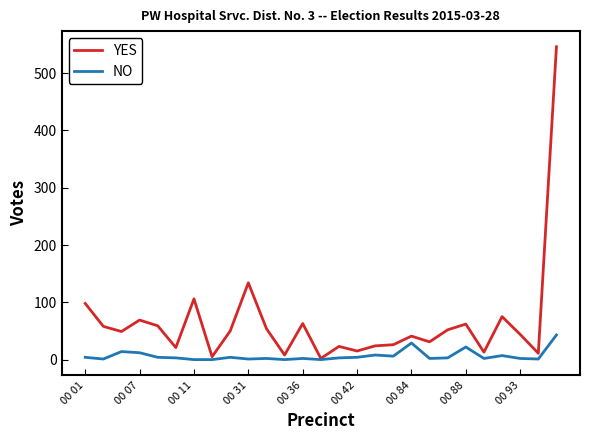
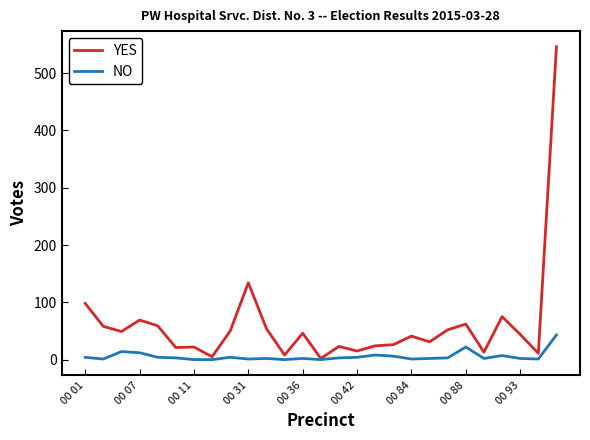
YES, 00 11: 110 -> 20
YES, 00 36: 60 -> 50
NO, 00 84: 30 -> 0
